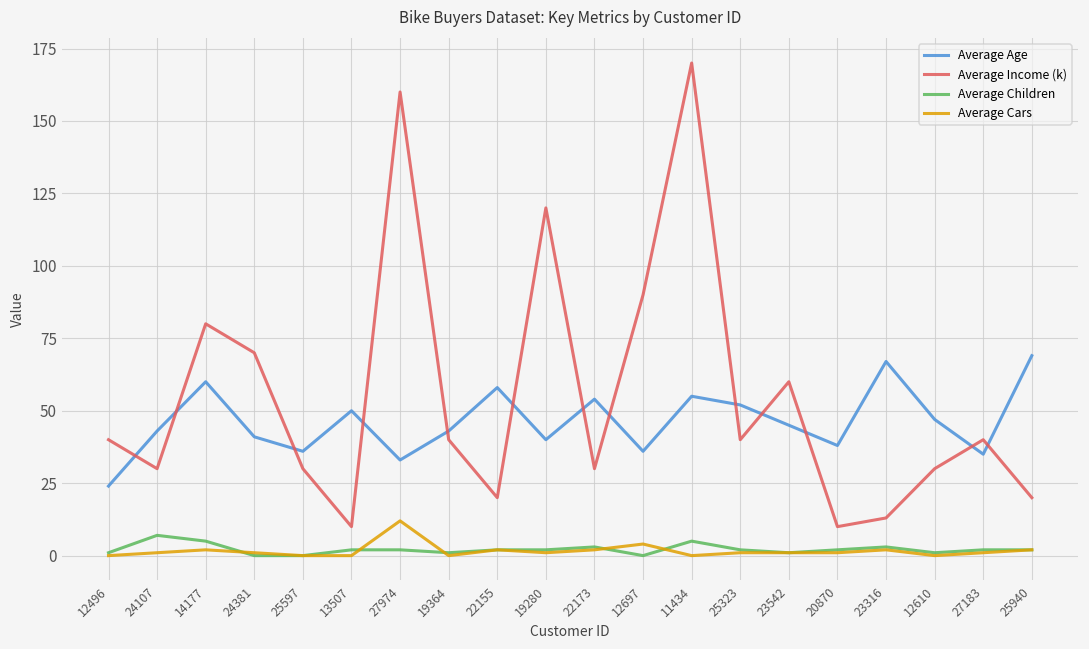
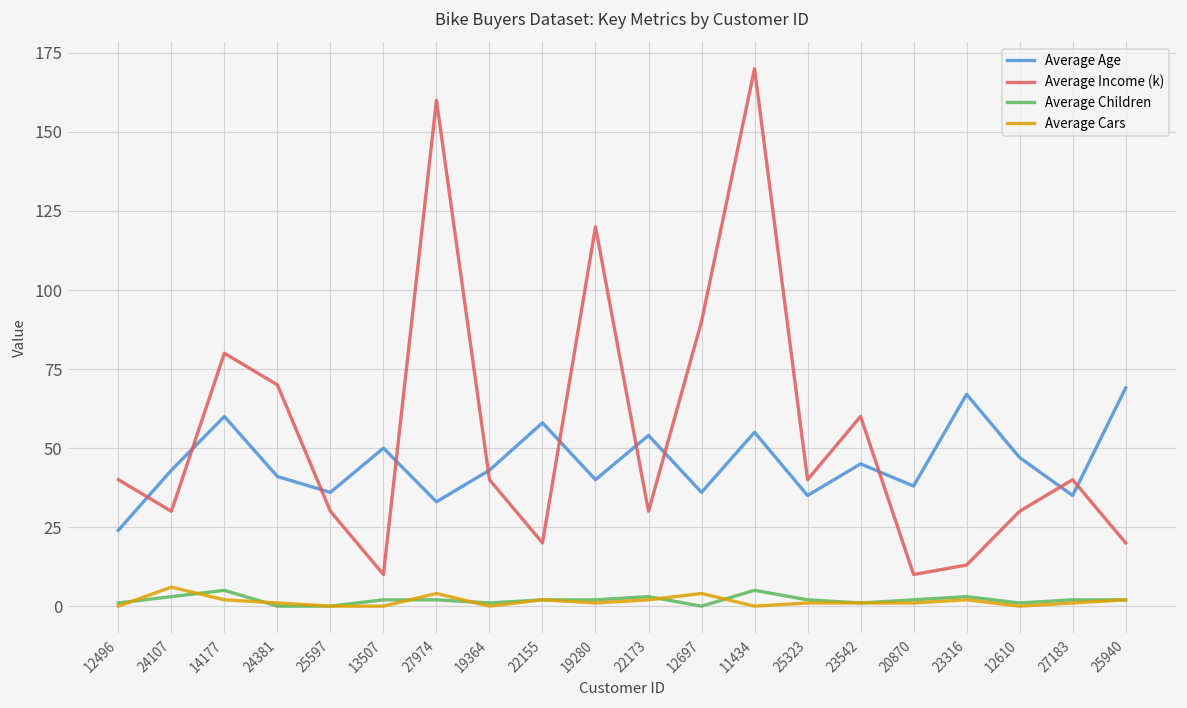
Average Children, 24107: 7 -> 3
Average Cars, 24107: 1 -> 6
Average Cars, 27974: 12 -> 4
Average Age, 25323: 52 -> 35
